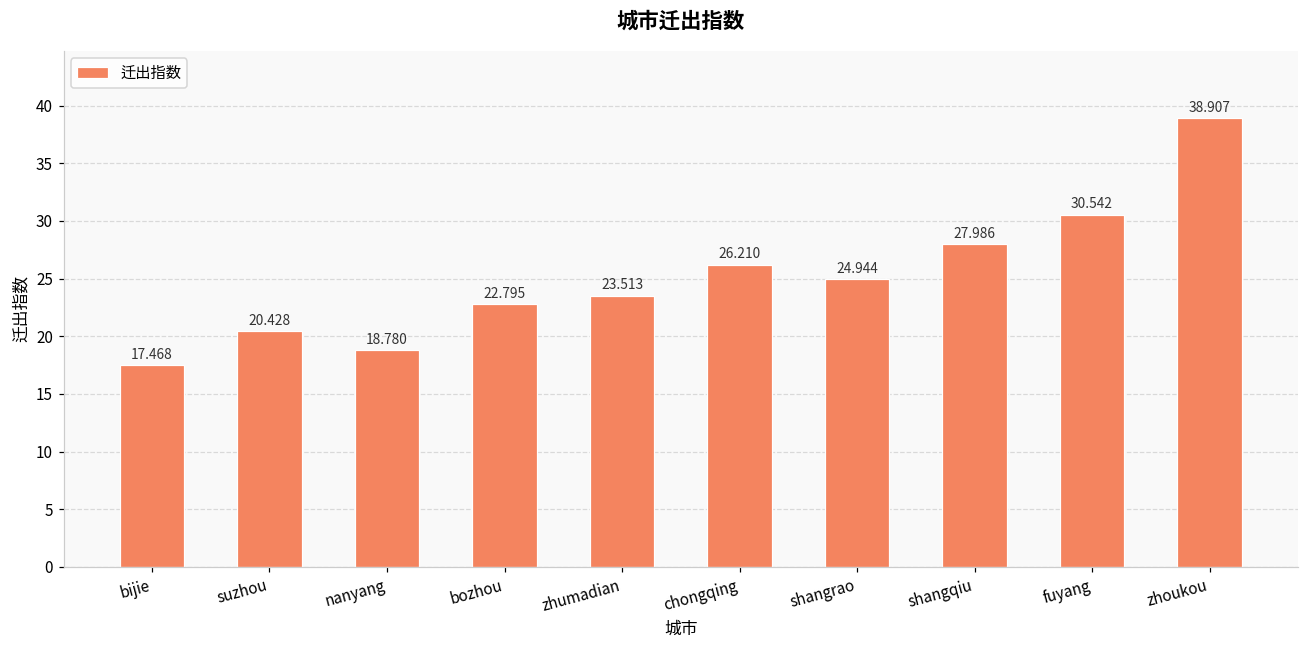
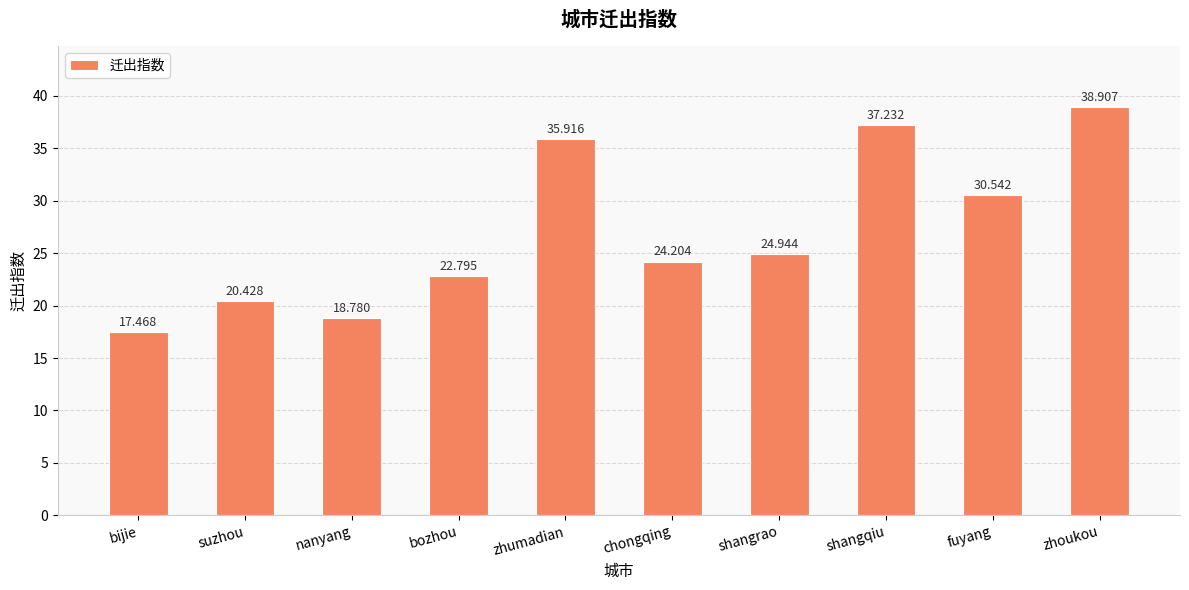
zhumadian: 23.513 -> 35.916
chongqing: 26.210 -> 24.204
shangqiu: 27.986 -> 37.232
